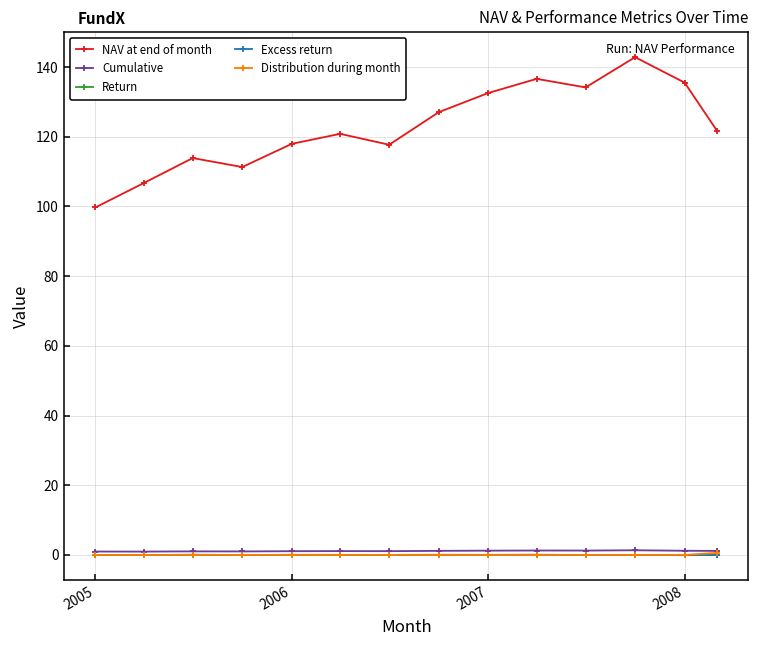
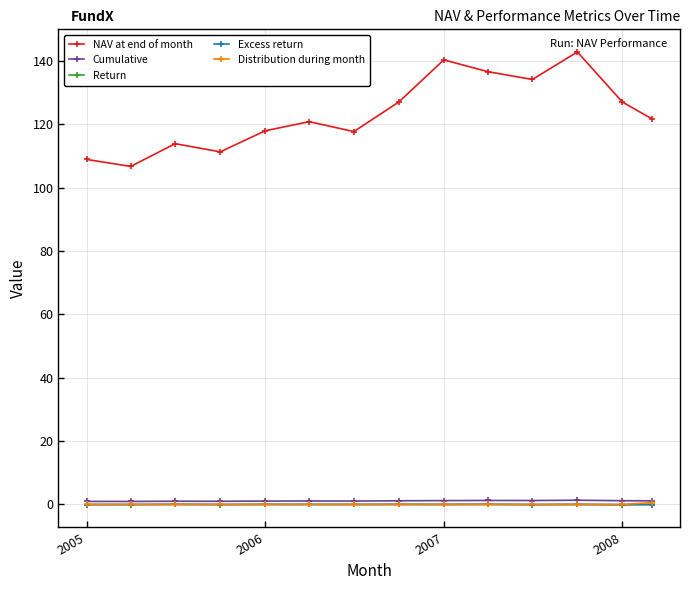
NAV at end of month, 2005: 100 -> 109
NAV at end of month, 2007: 133 -> 140
NAV at end of month, 2008: 136 -> 127
